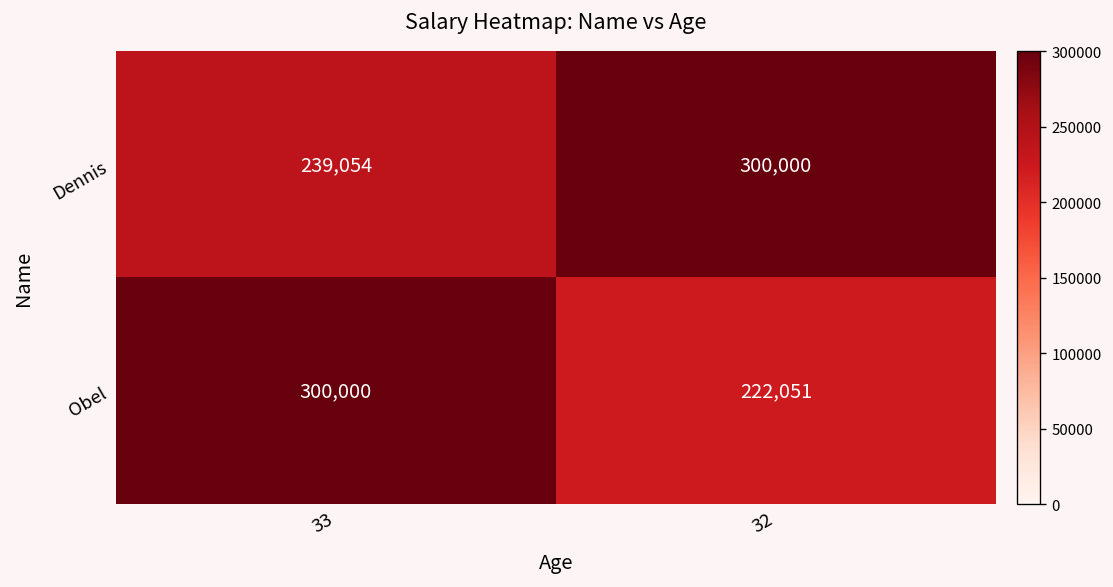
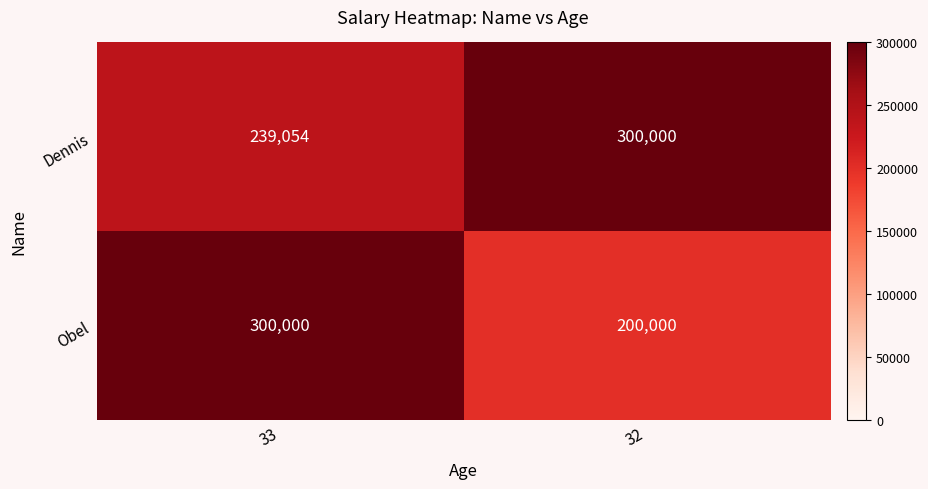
Obel, 32: 222,051 -> 200,000
